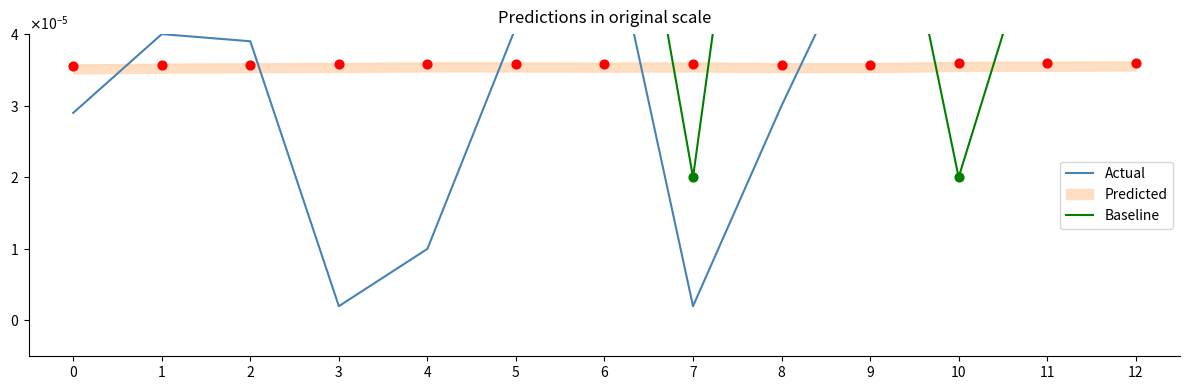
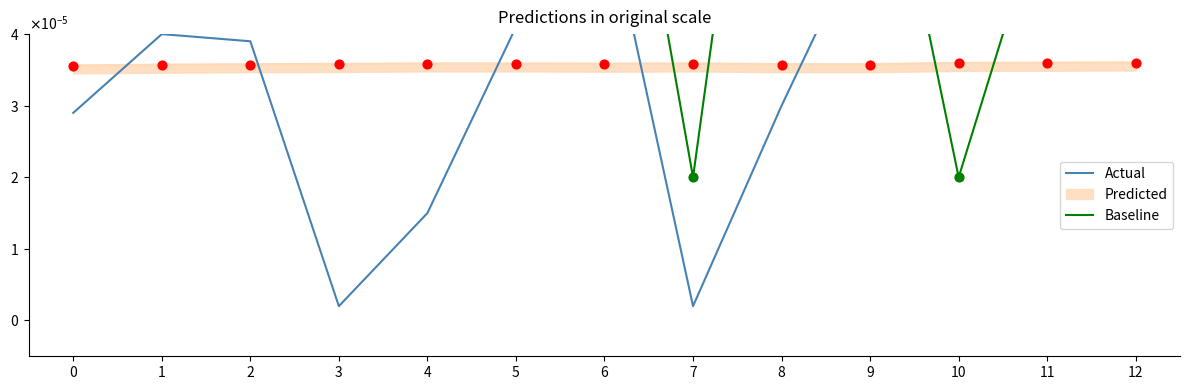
Actual, 4: 0.000010 -> 0.000015
